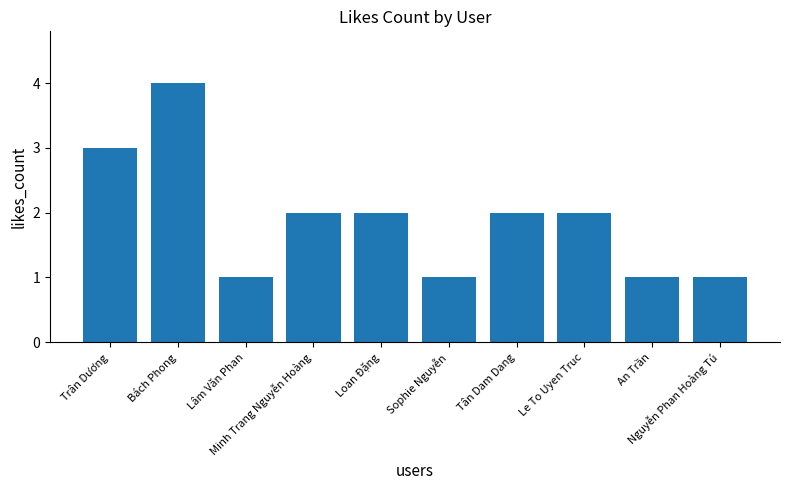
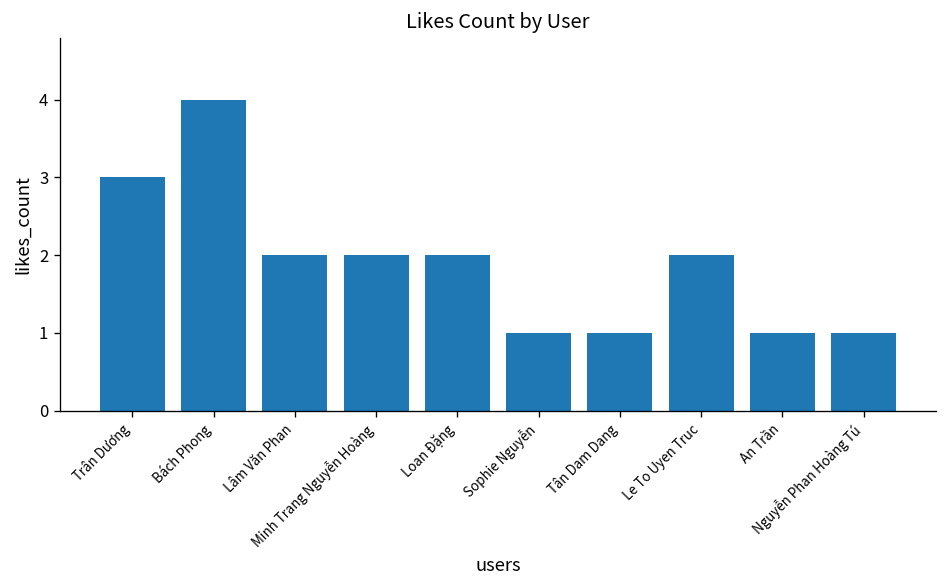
Lâm Văn Phan: 1 -> 2
Tân Dam Dang: 2 -> 1
